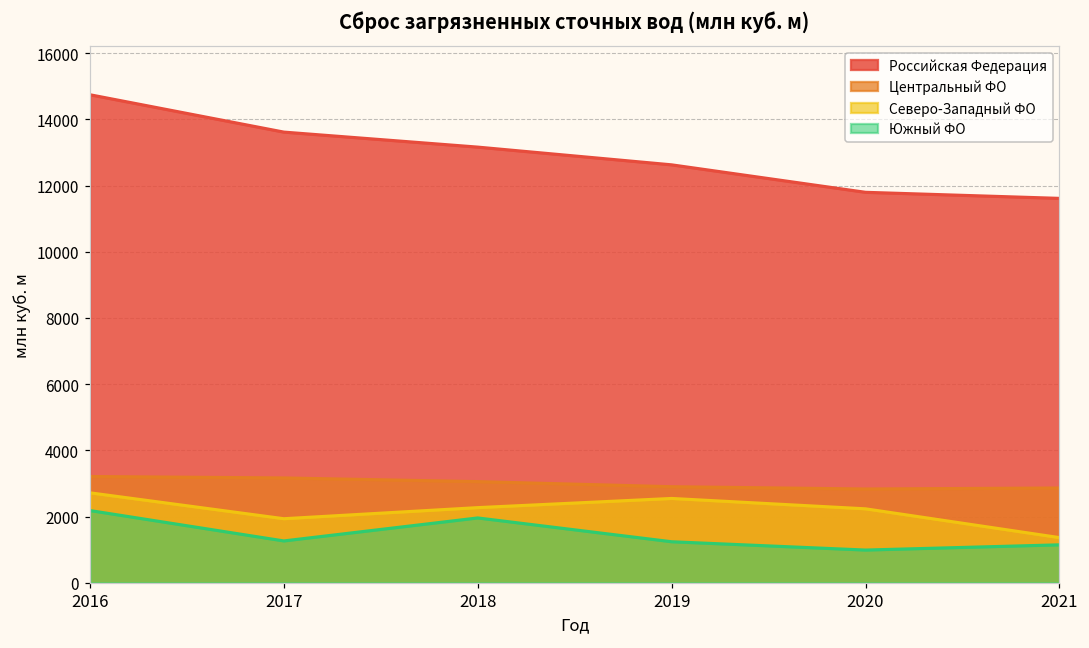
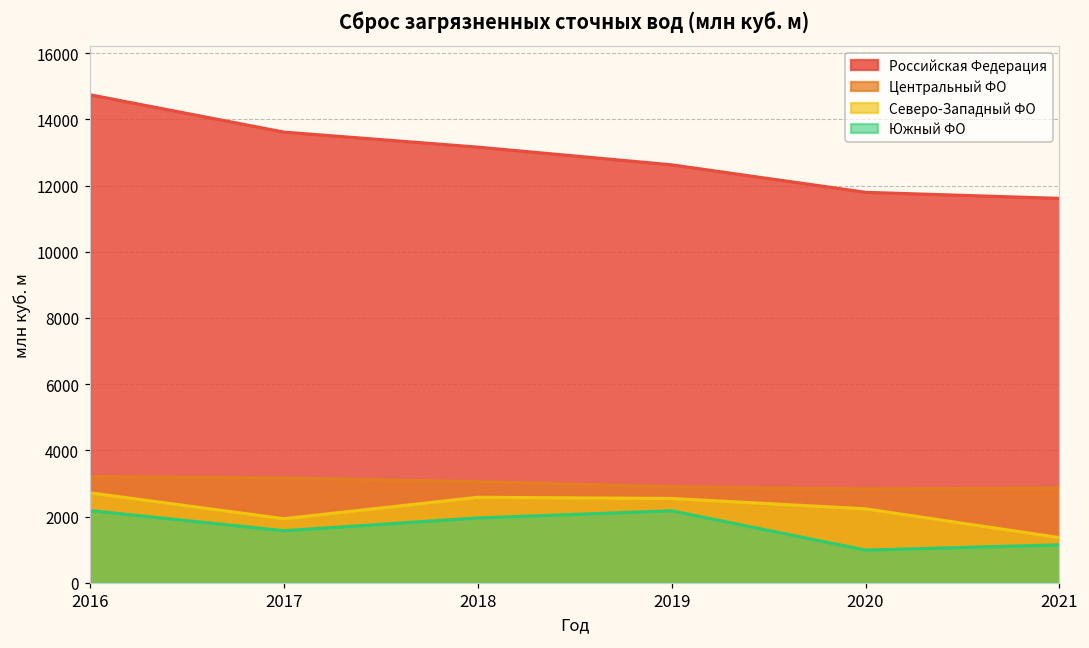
Южный ФО, 2017: 1300 -> 1600
Северо-Западный ФО, 2018: 2300 -> 2600
Южный ФО, 2019: 1200 -> 2200
